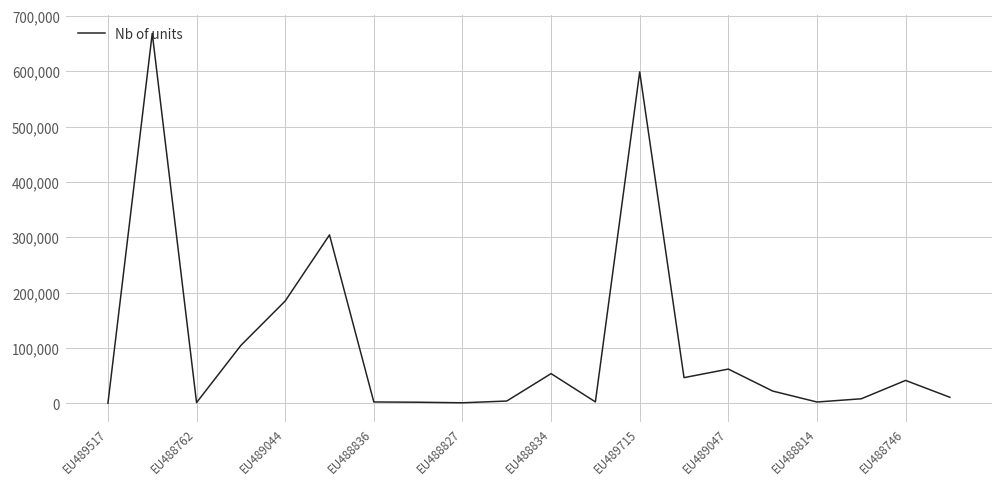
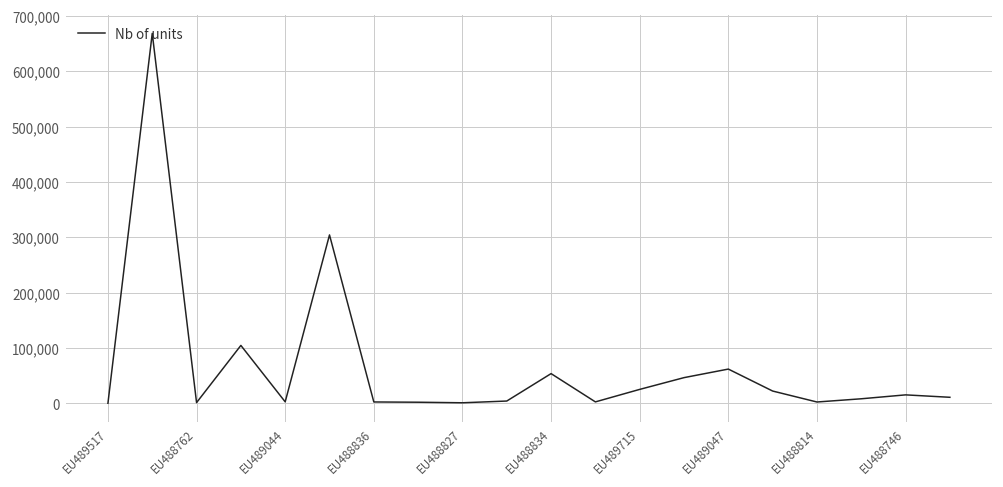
EU489044: 180,000 -> 0
EU489715: 600,000 -> 30,000
EU488746: 40,000 -> 20,000
